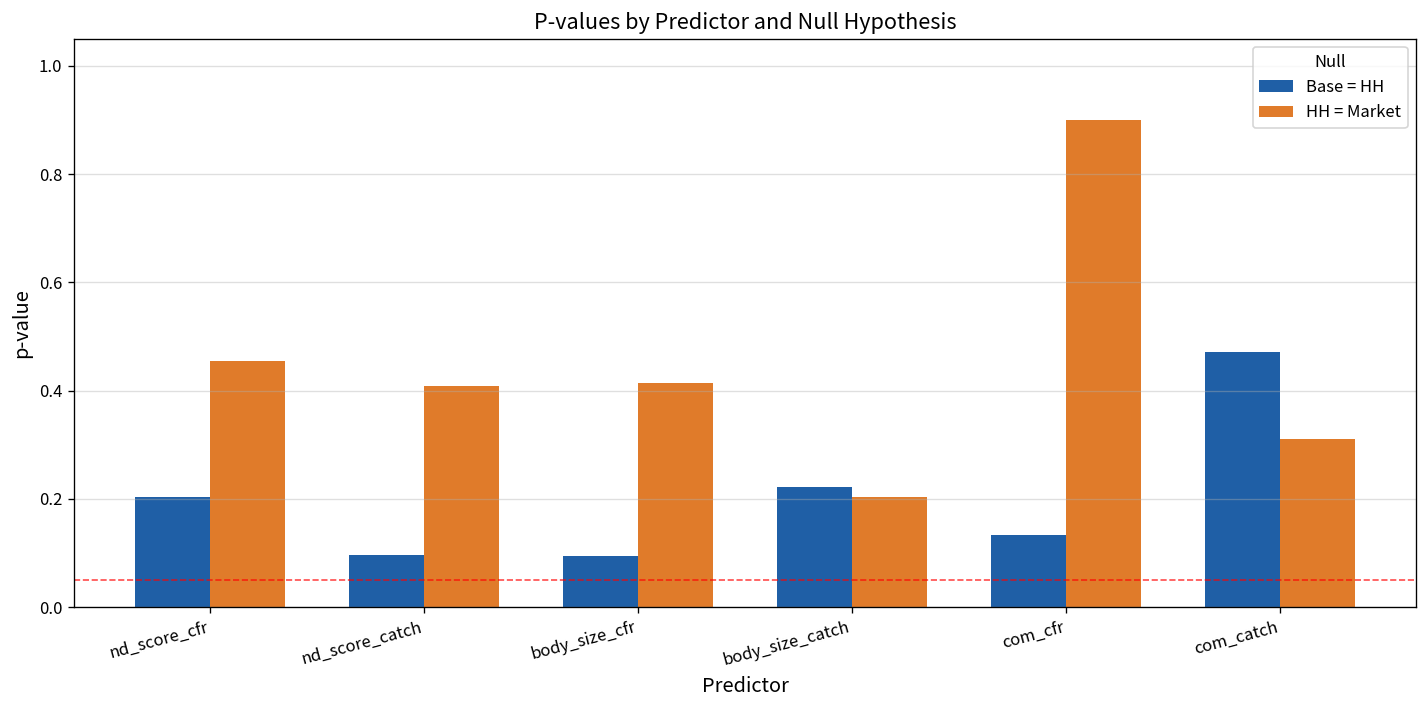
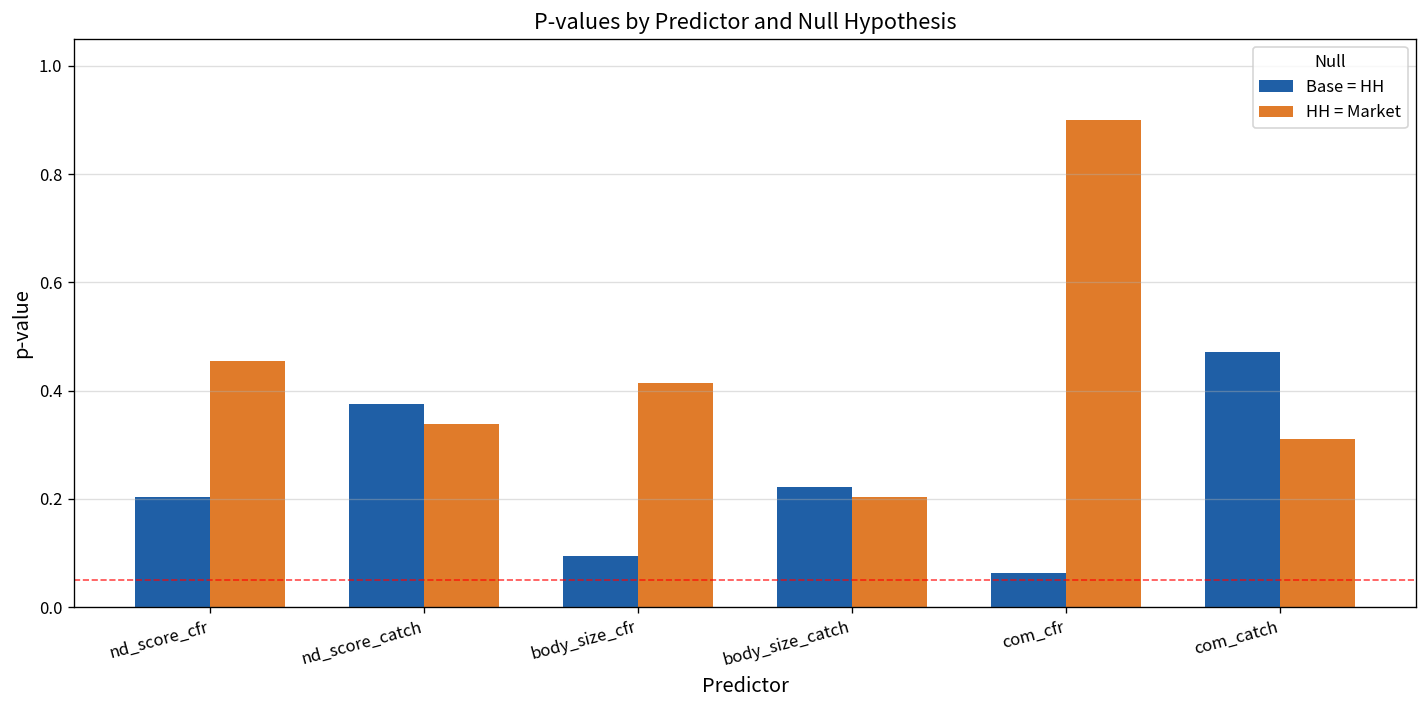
Base = HH, nd_score_catch: 0.10 -> 0.37
HH = Market, nd_score_catch: 0.41 -> 0.34
Base = HH, com_cfr: 0.13 -> 0.06
